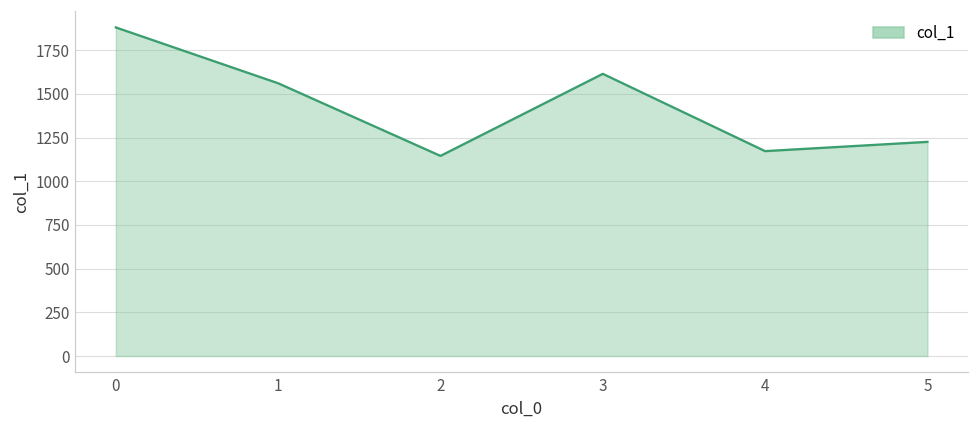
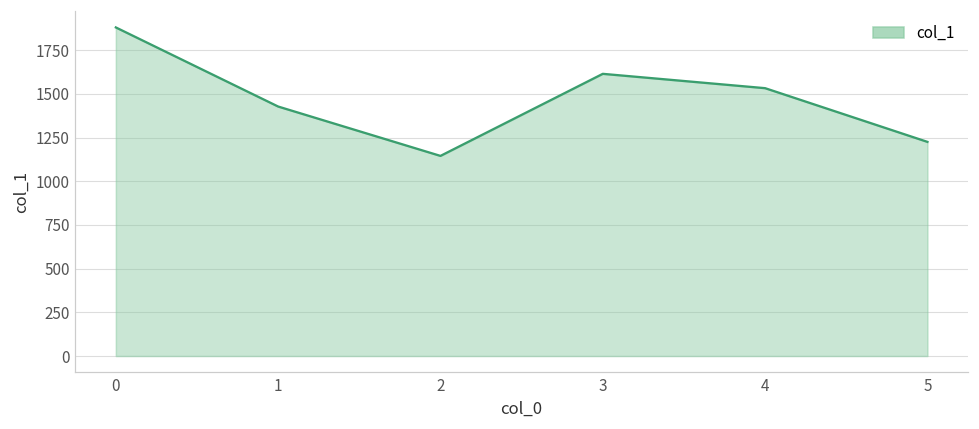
1: 1560 -> 1430
4: 1170 -> 1530
